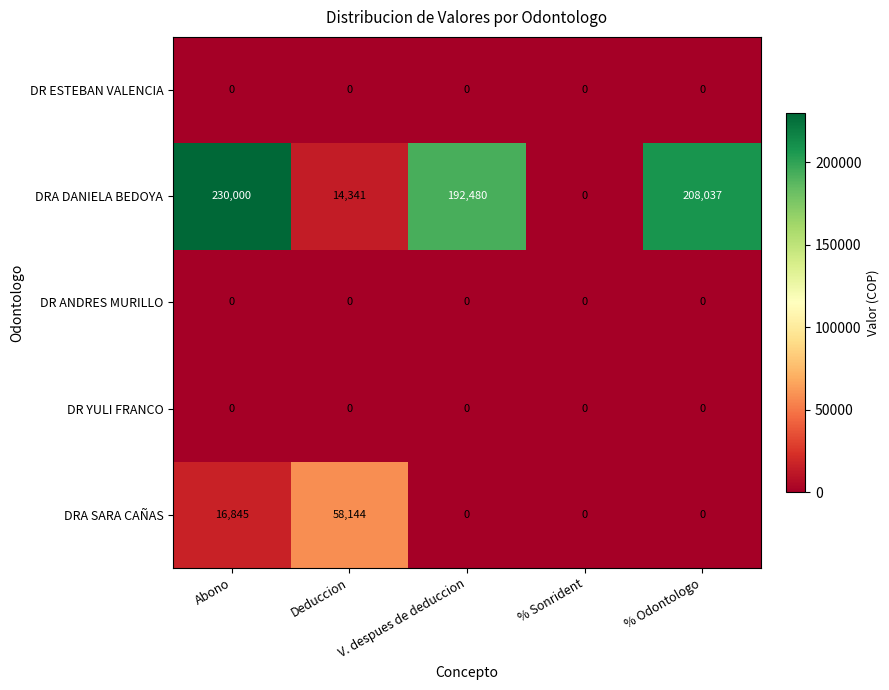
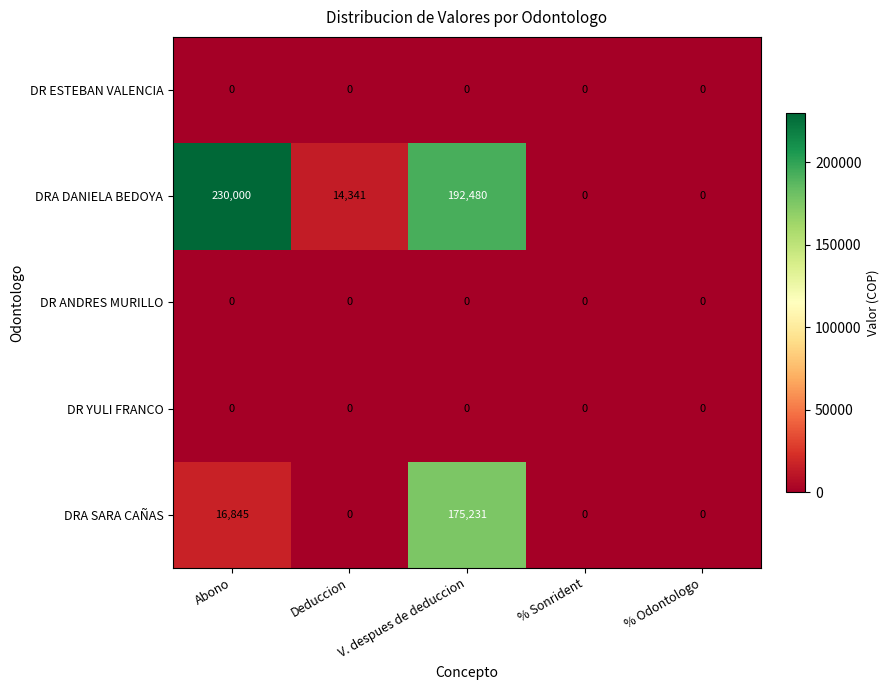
DRA DANIELA BEDOYA, % Odontologo: 208,037 -> 0
DRA SARA CAÑAS, Deduccion: 58,144 -> 0
DRA SARA CAÑAS, V. despues de deduccion: 0 -> 175,231
